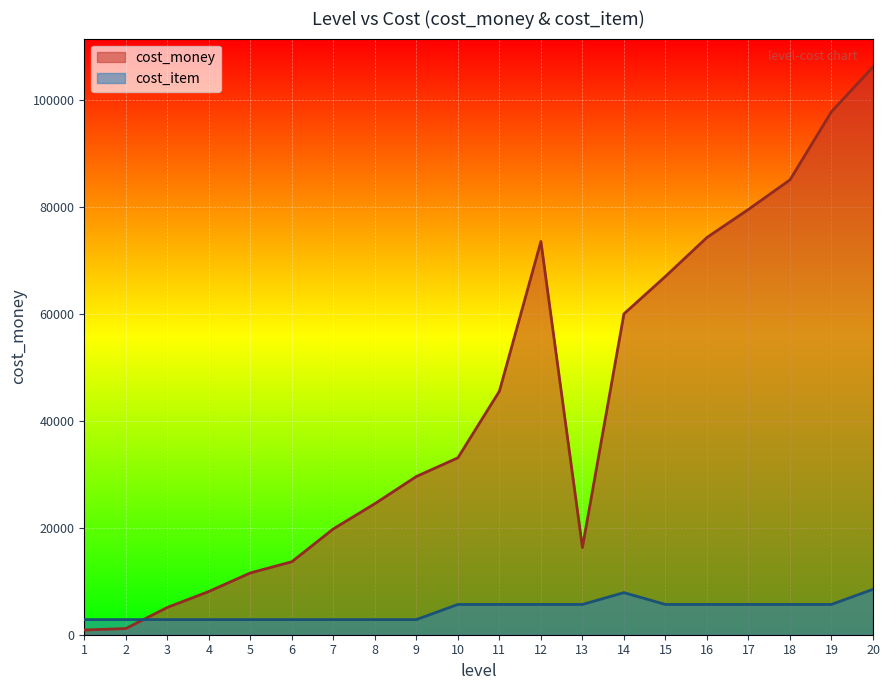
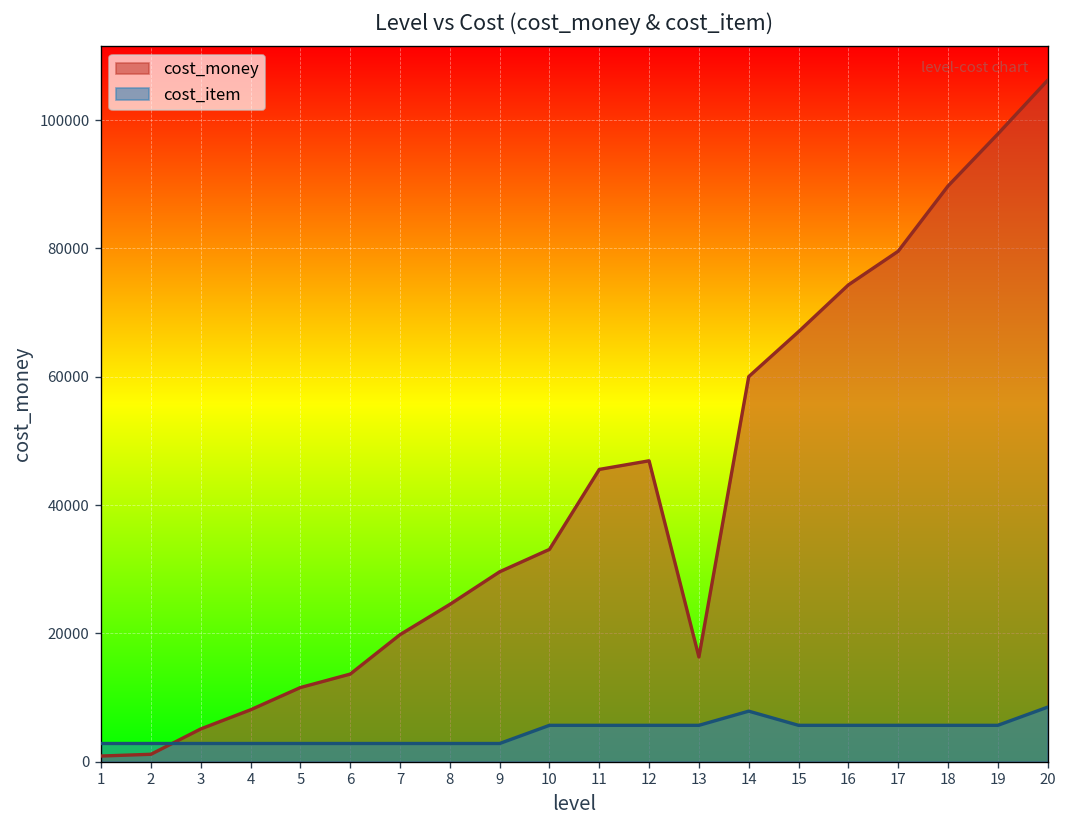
cost_money, 12: 74000 -> 47000
cost_money, 18: 85000 -> 90000
